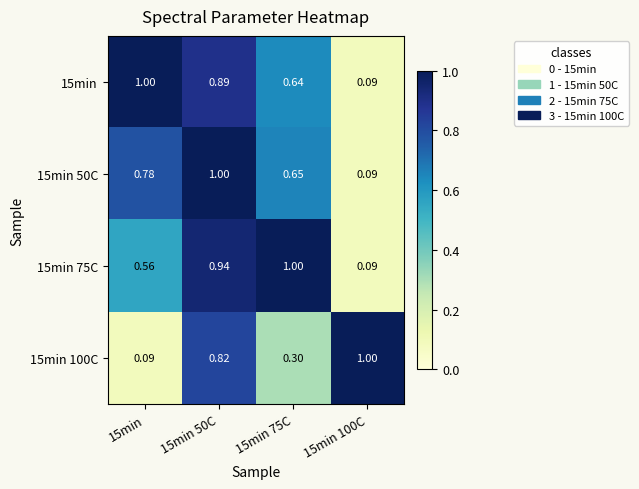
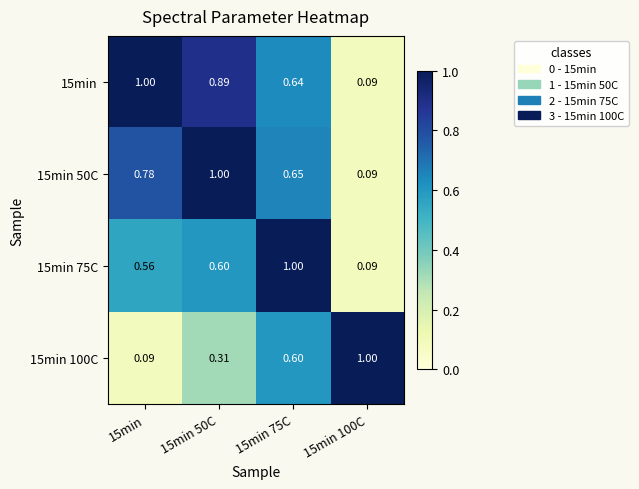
15min 75C, 15min 50C: 0.94 -> 0.60
15min 100C, 15min 50C: 0.82 -> 0.31
15min 100C, 15min 75C: 0.30 -> 0.60
